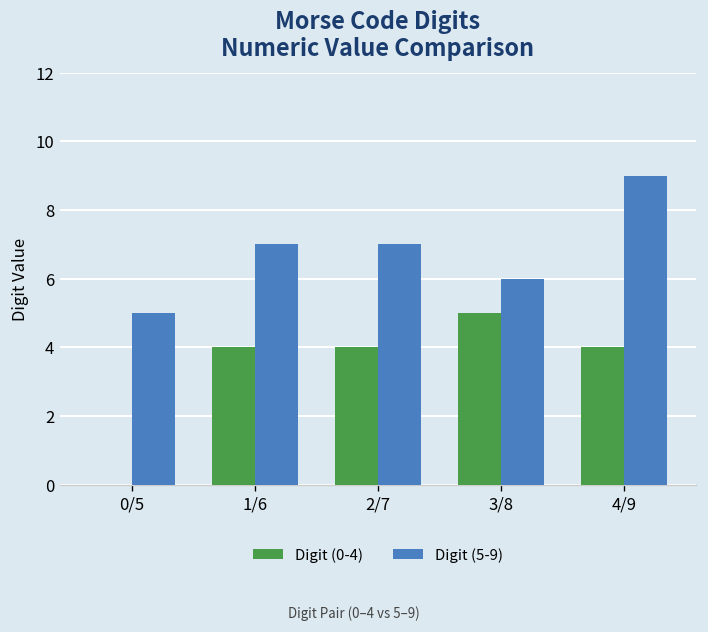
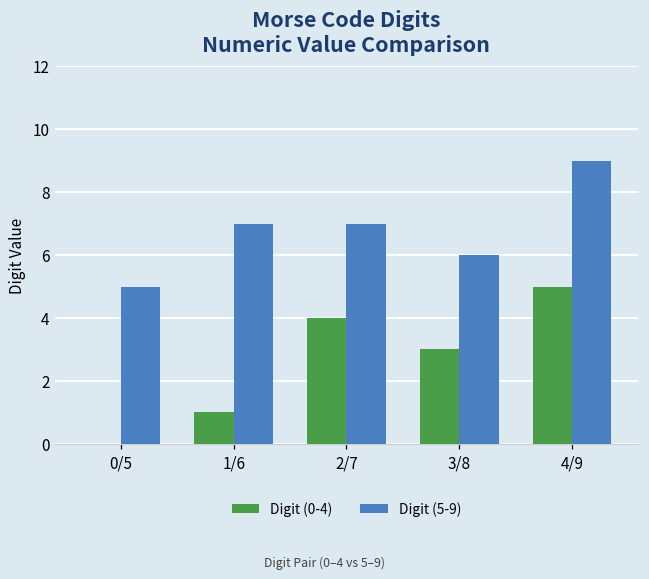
Digit (0-4), 1/6: 4 -> 1
Digit (0-4), 3/8: 5 -> 3
Digit (0-4), 4/9: 4 -> 5
